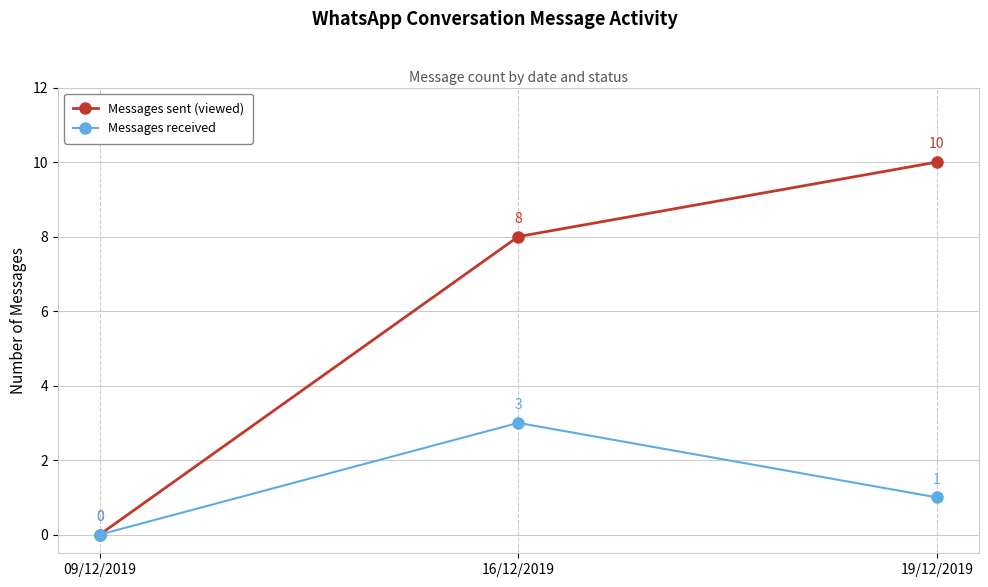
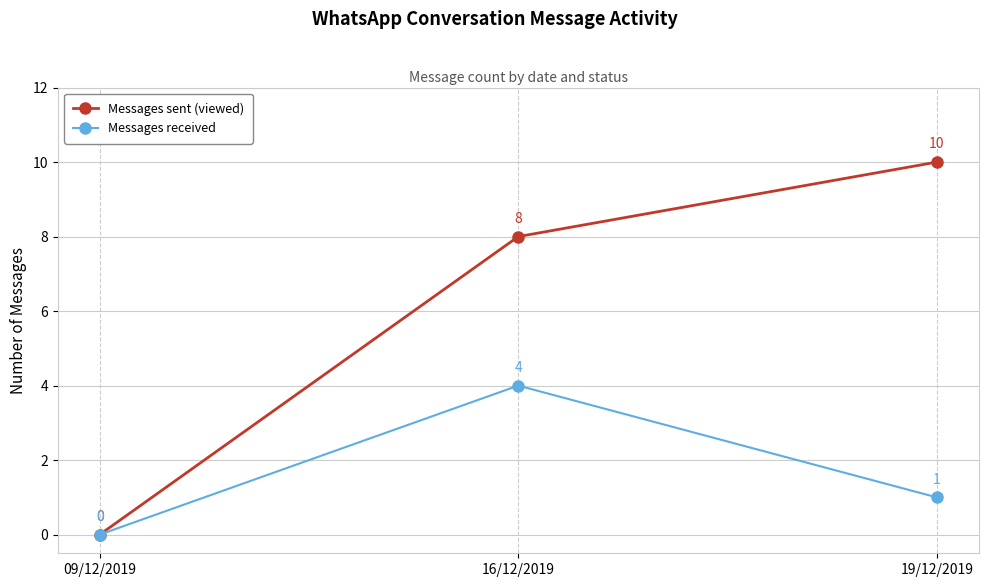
Messages received, 16/12/2019: 3 -> 4
